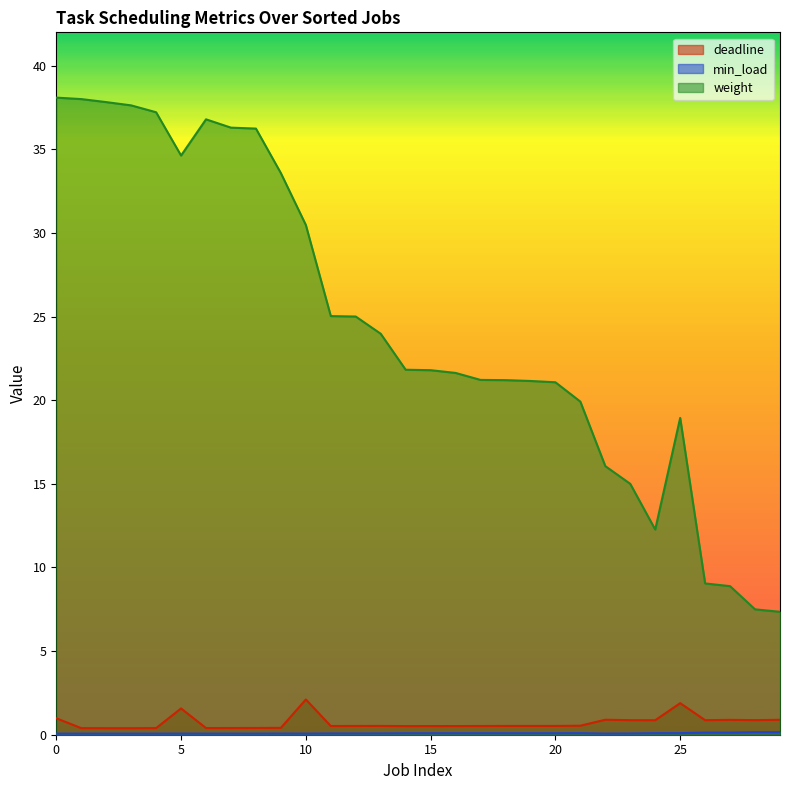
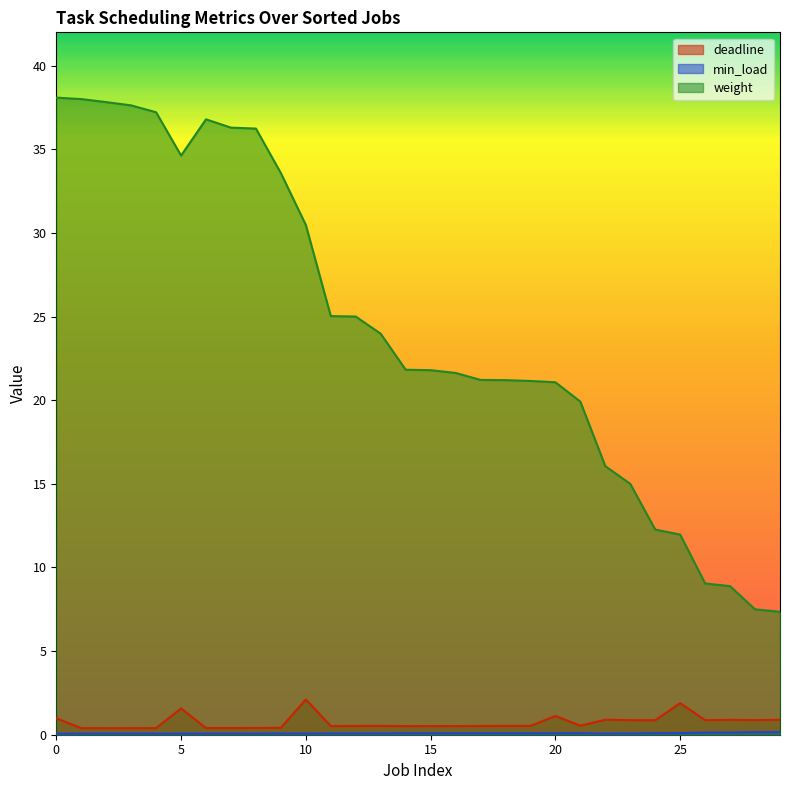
deadline, 20: 0.5 -> 1.1
weight, 25: 18.9 -> 12.0
